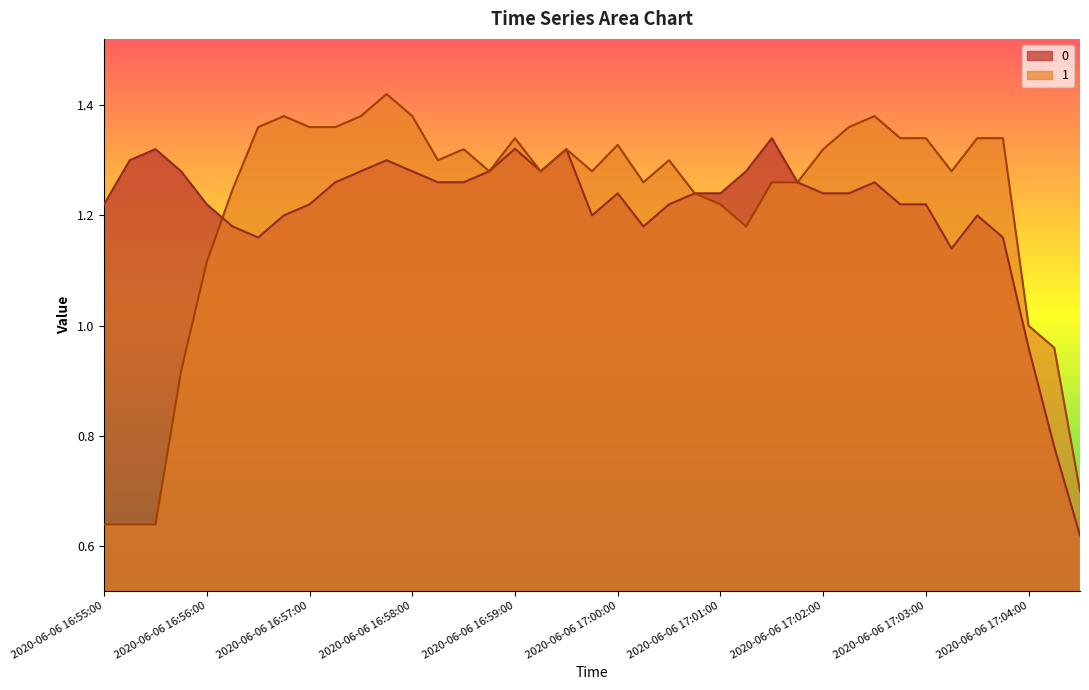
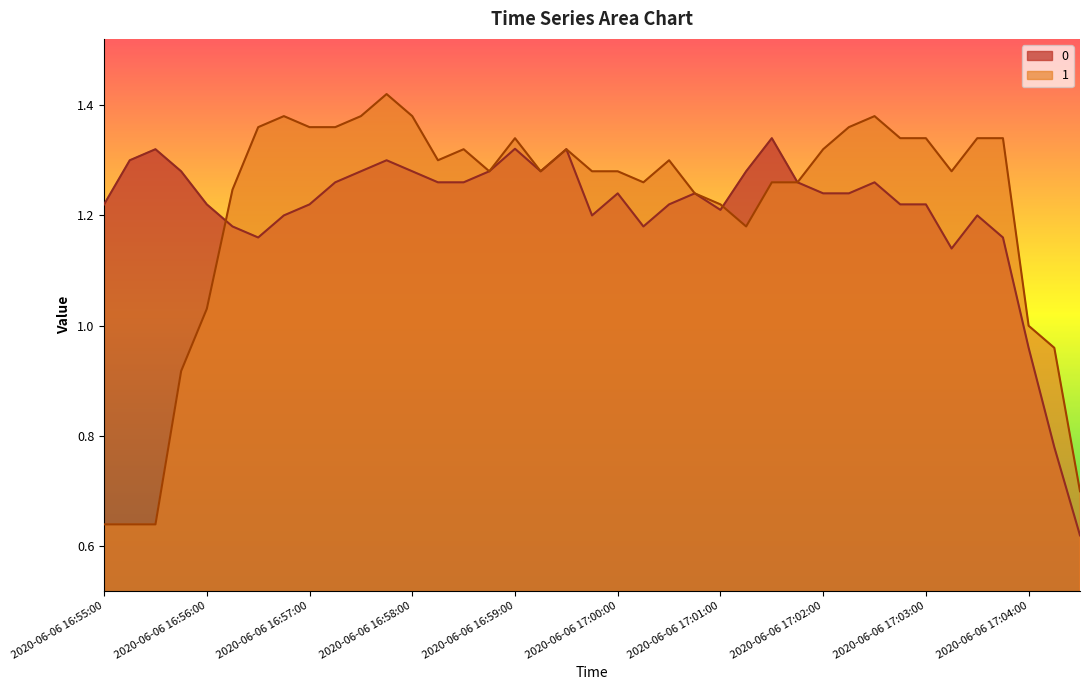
1, 2020-06-06 16:56:00: 1.12 -> 1.03
1, 2020-06-06 17:00:00: 1.33 -> 1.28
0, 2020-06-06 17:01:00: 1.24 -> 1.21
